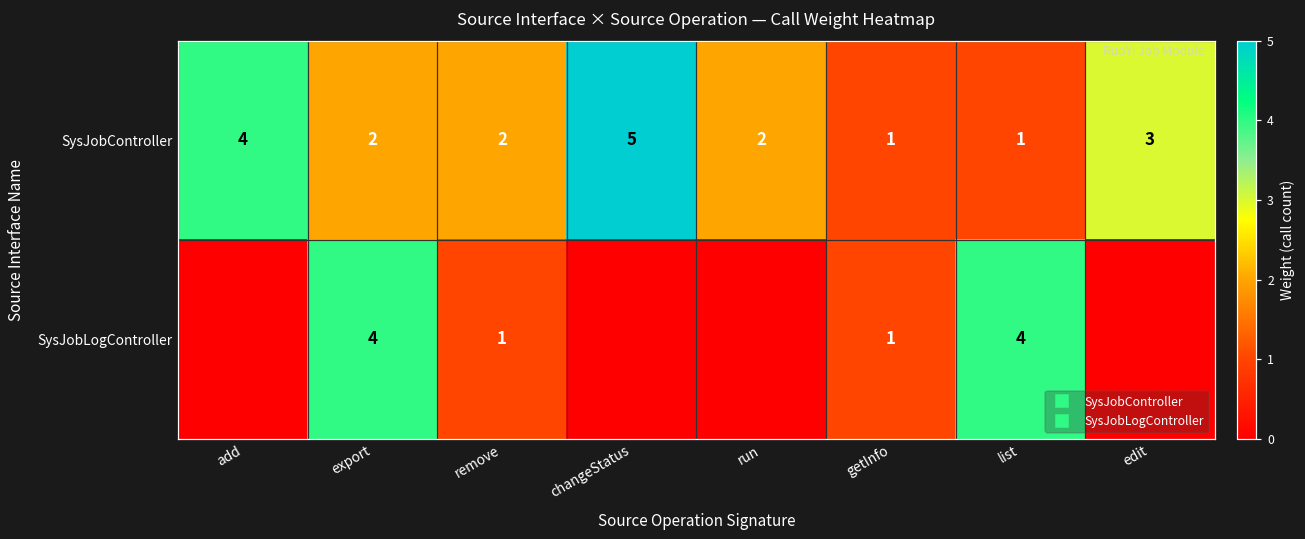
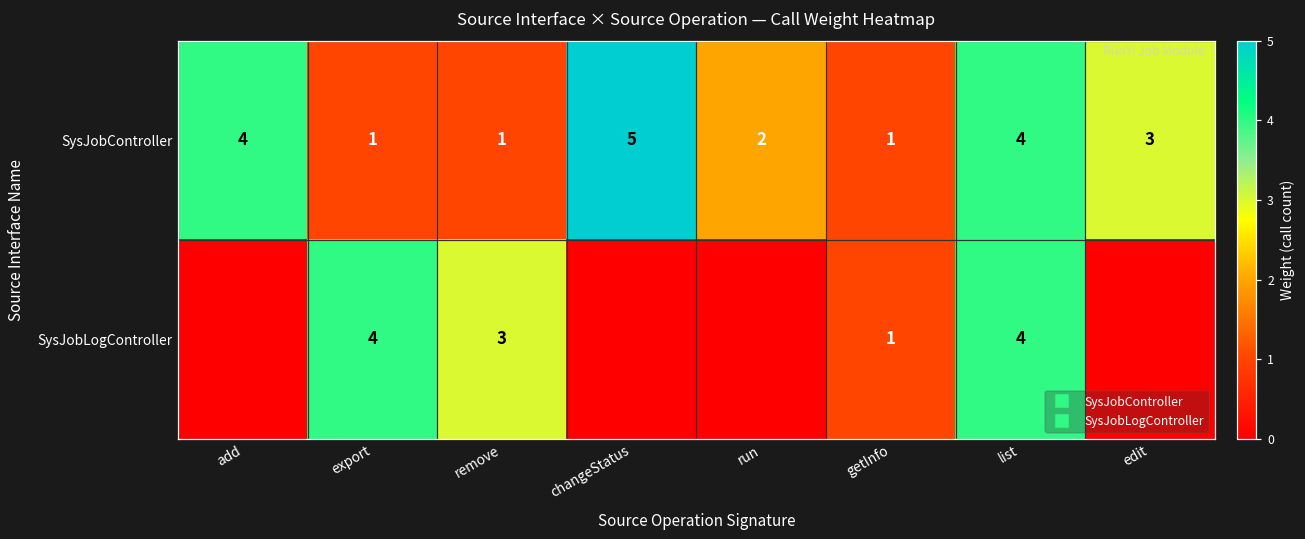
SysJobController, export: 2 -> 1
SysJobController, remove: 2 -> 1
SysJobController, list: 1 -> 4
SysJobLogController, remove: 1 -> 3
